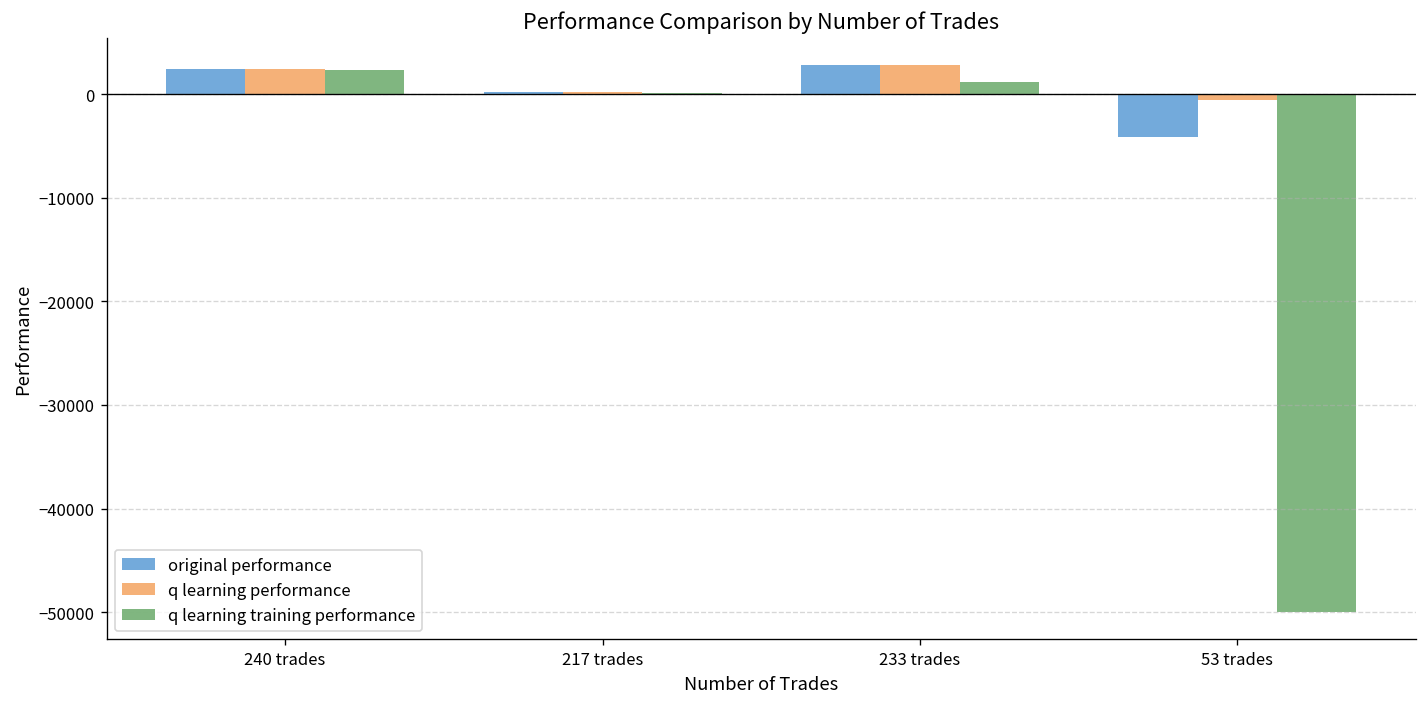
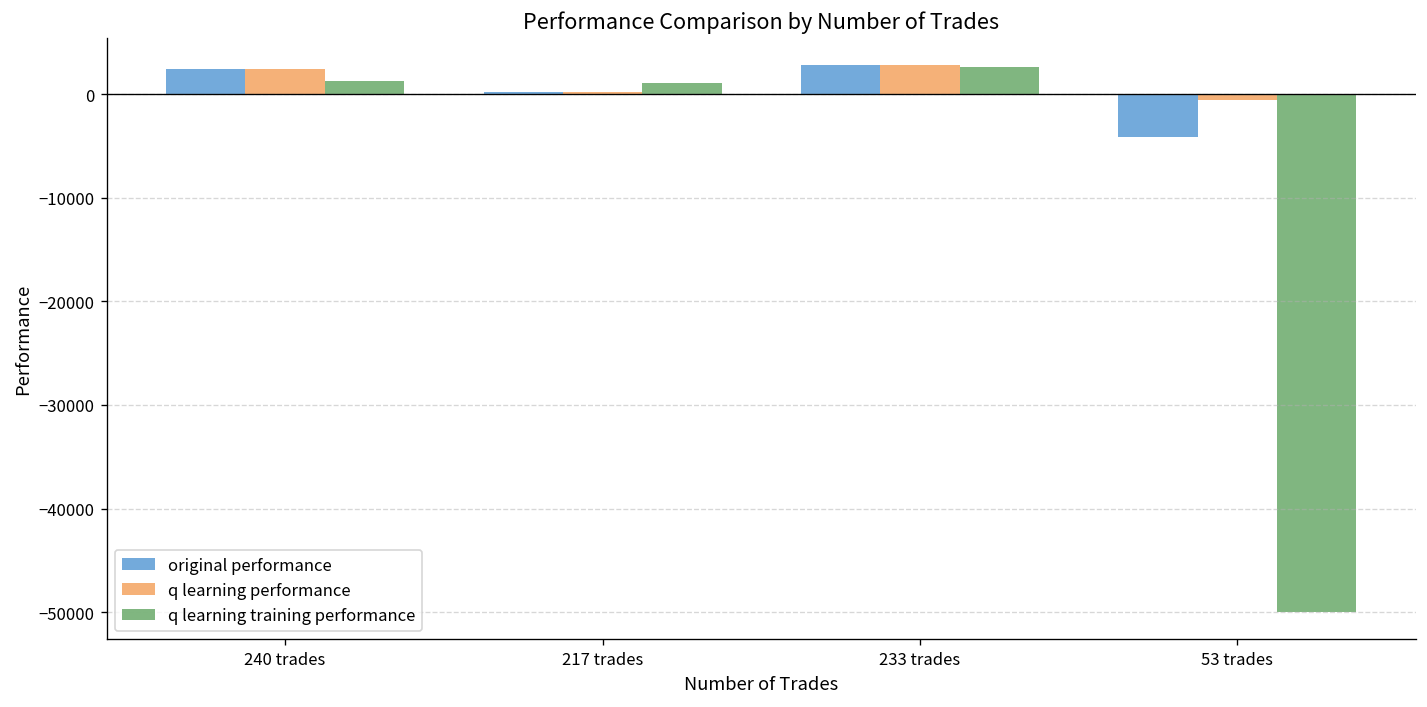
q learning training performance, 240 trades: 2000 -> 1000
q learning training performance, 217 trades: 0 -> 1000
q learning training performance, 233 trades: 1000 -> 3000
